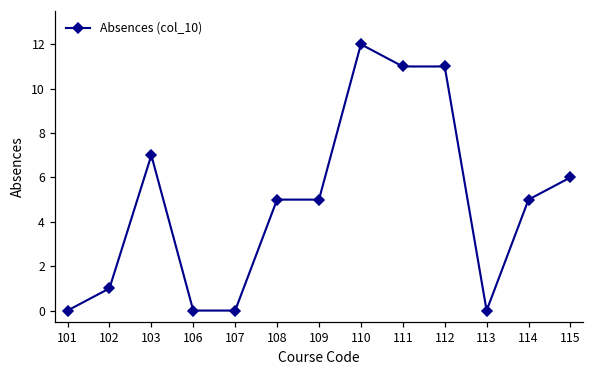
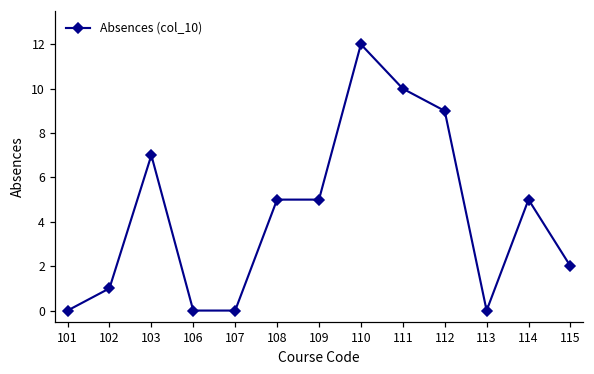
111: 11 -> 10
112: 11 -> 9
115: 6 -> 2
